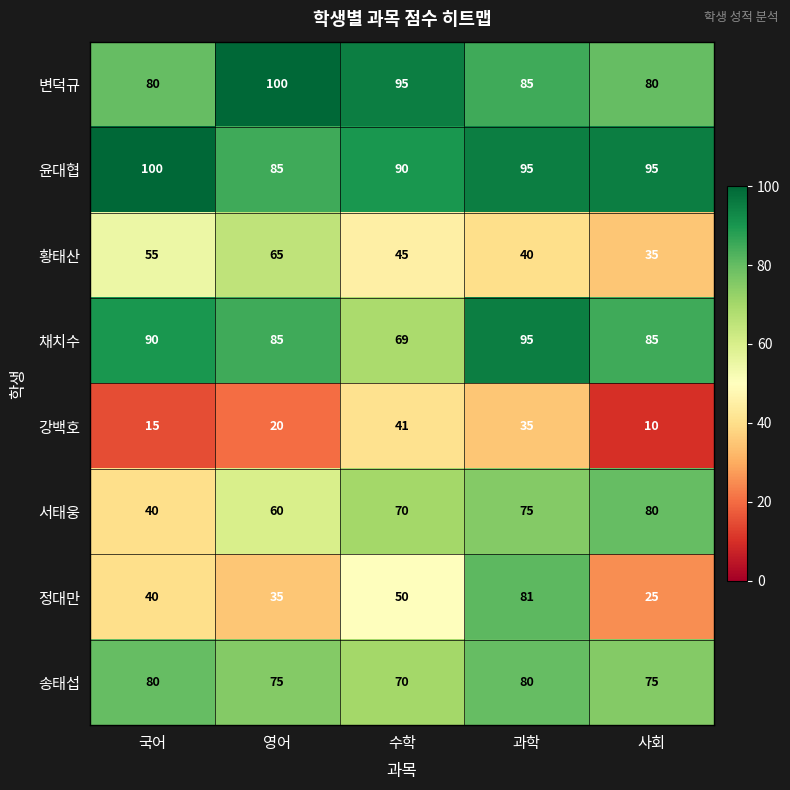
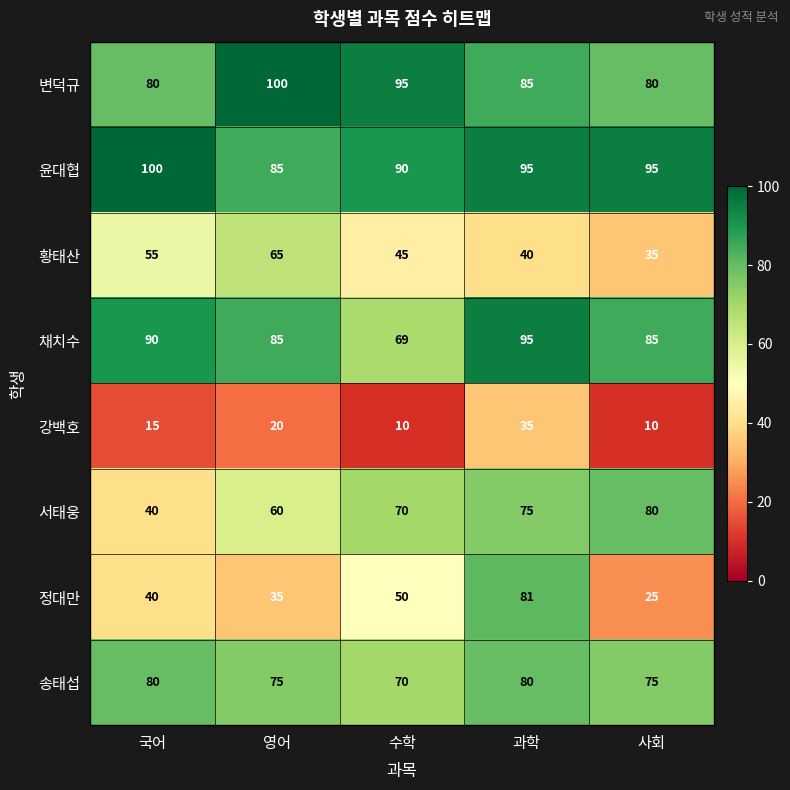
강백호, 수학: 41 -> 10
